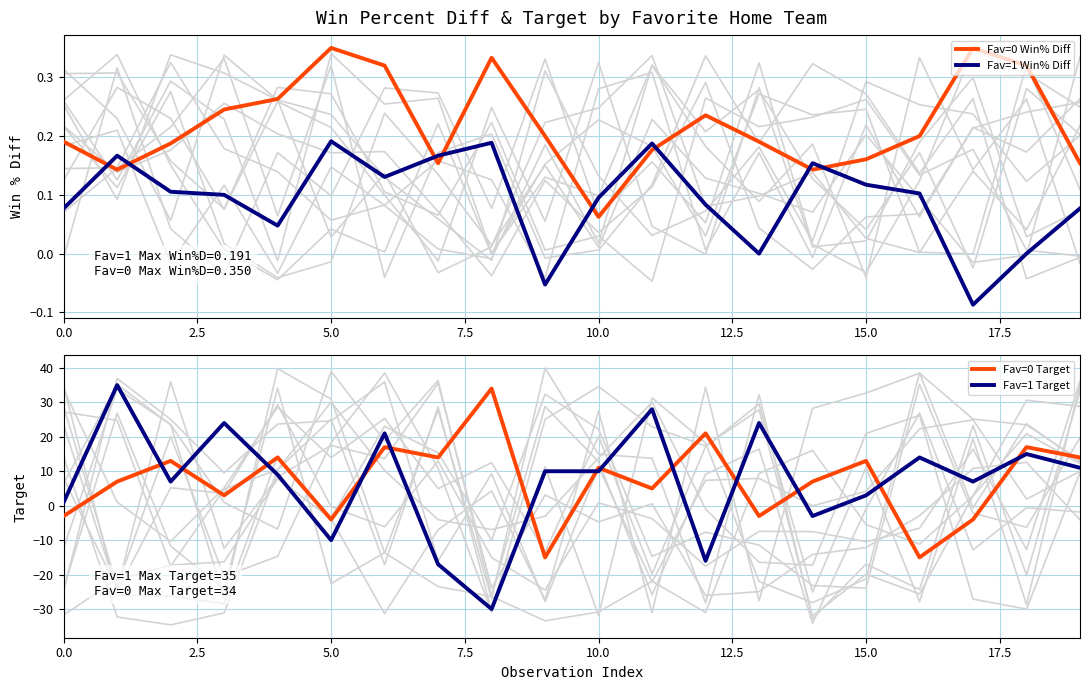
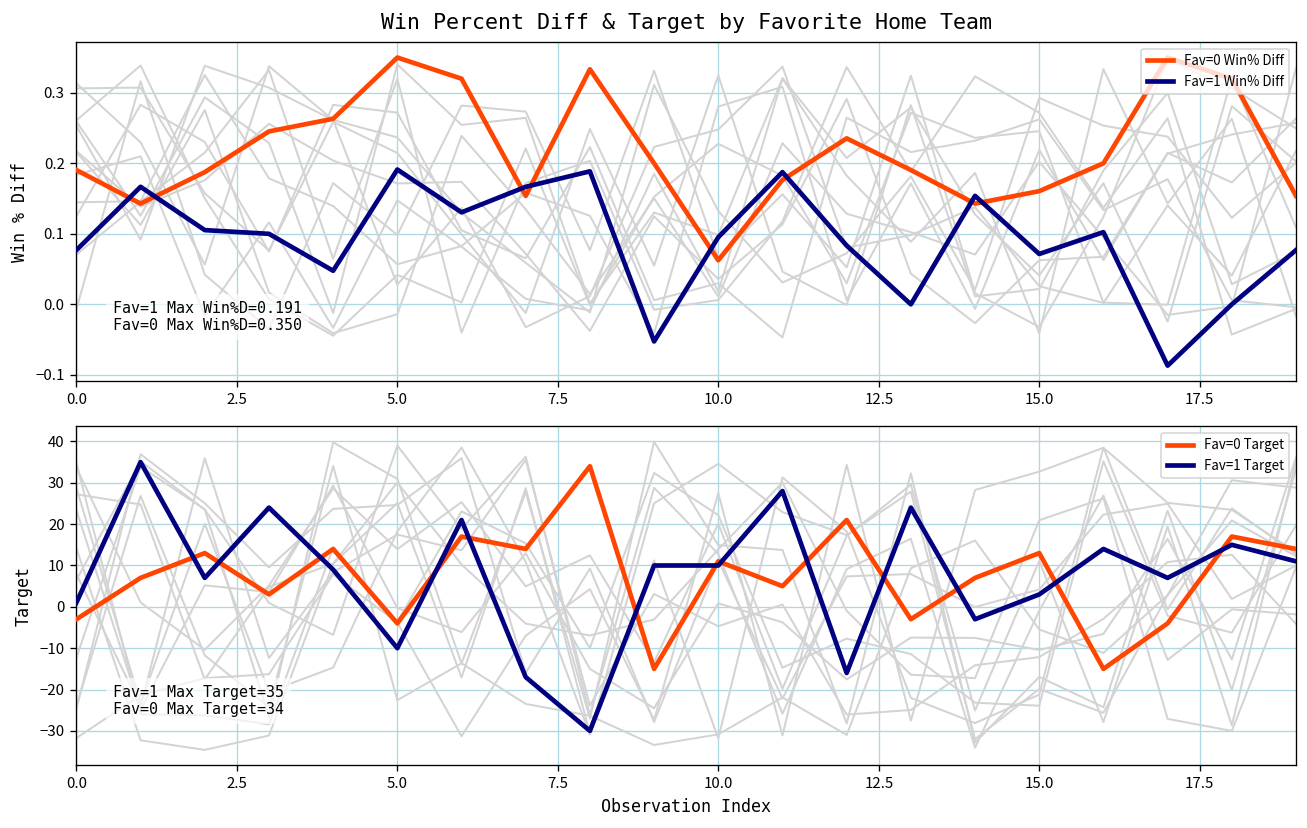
Win Percent Diff & Target by Favorite Home Team, Fav=1 Win% Diff, 15.0: 0.12 -> 0.07
